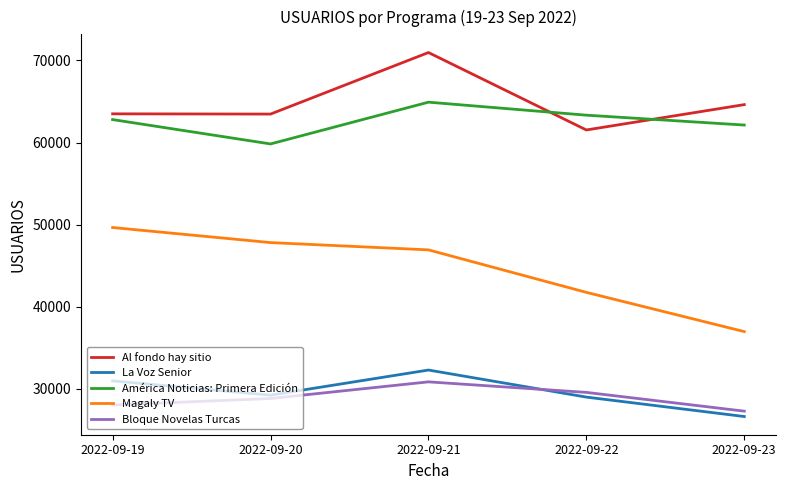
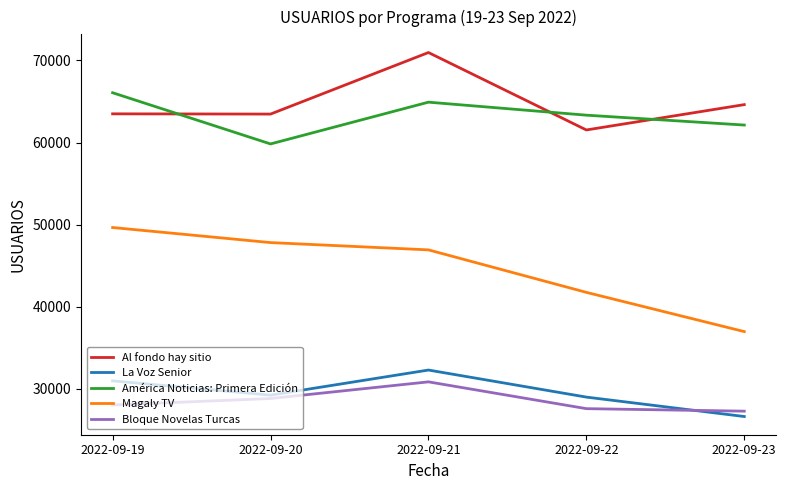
América Noticias: Primera Edición, 2022-09-19: 63000 -> 66000
Bloque Novelas Turcas, 2022-09-22: 30000 -> 28000
